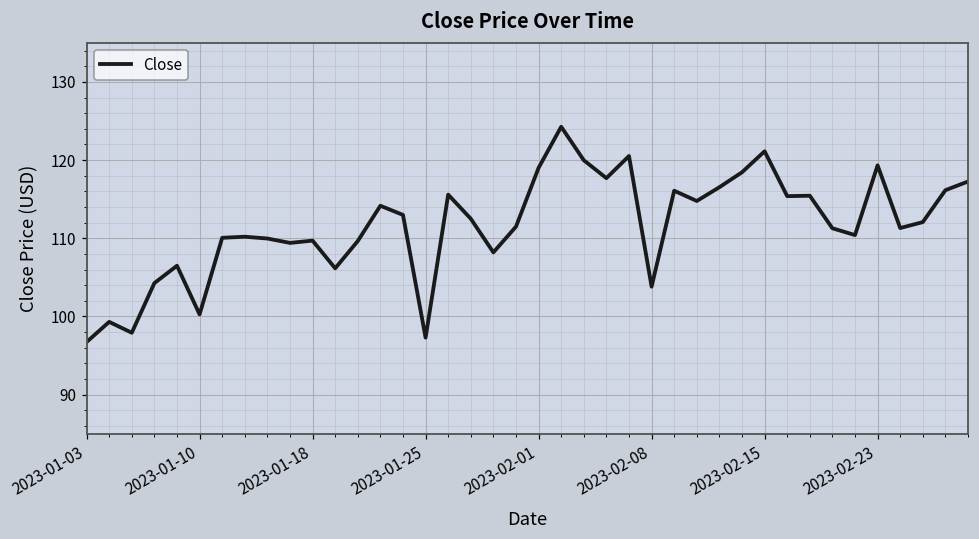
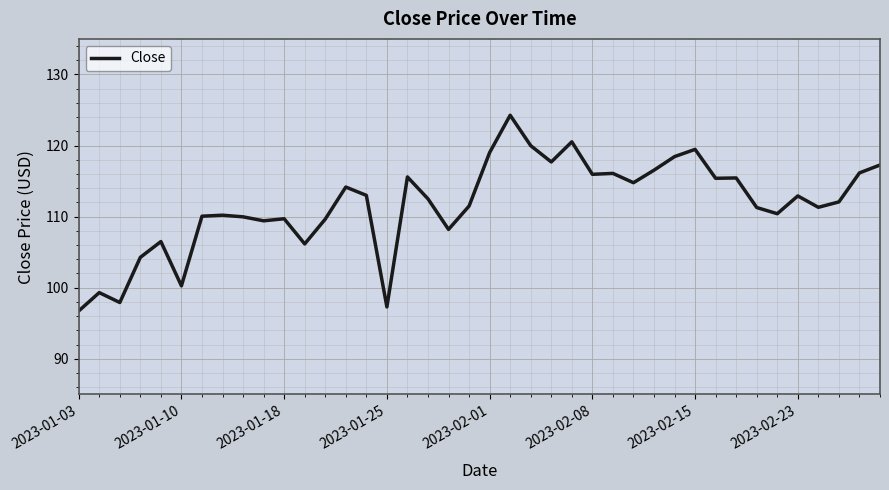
2023-02-08: 104 -> 116
2023-02-15: 121 -> 119
2023-02-23: 119 -> 113
